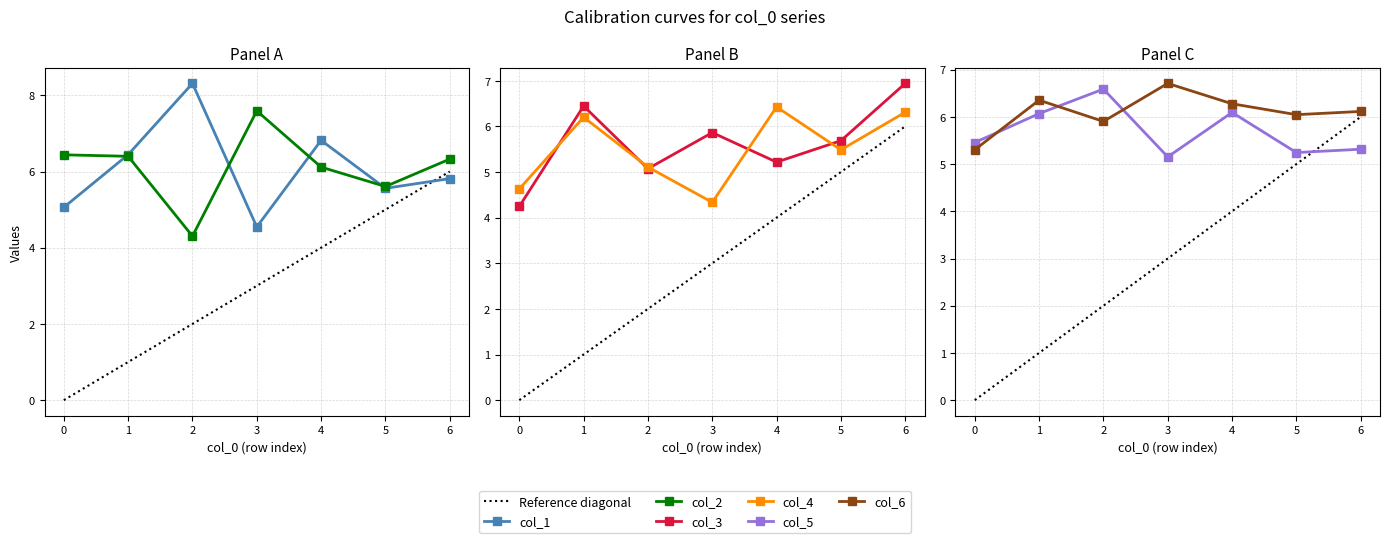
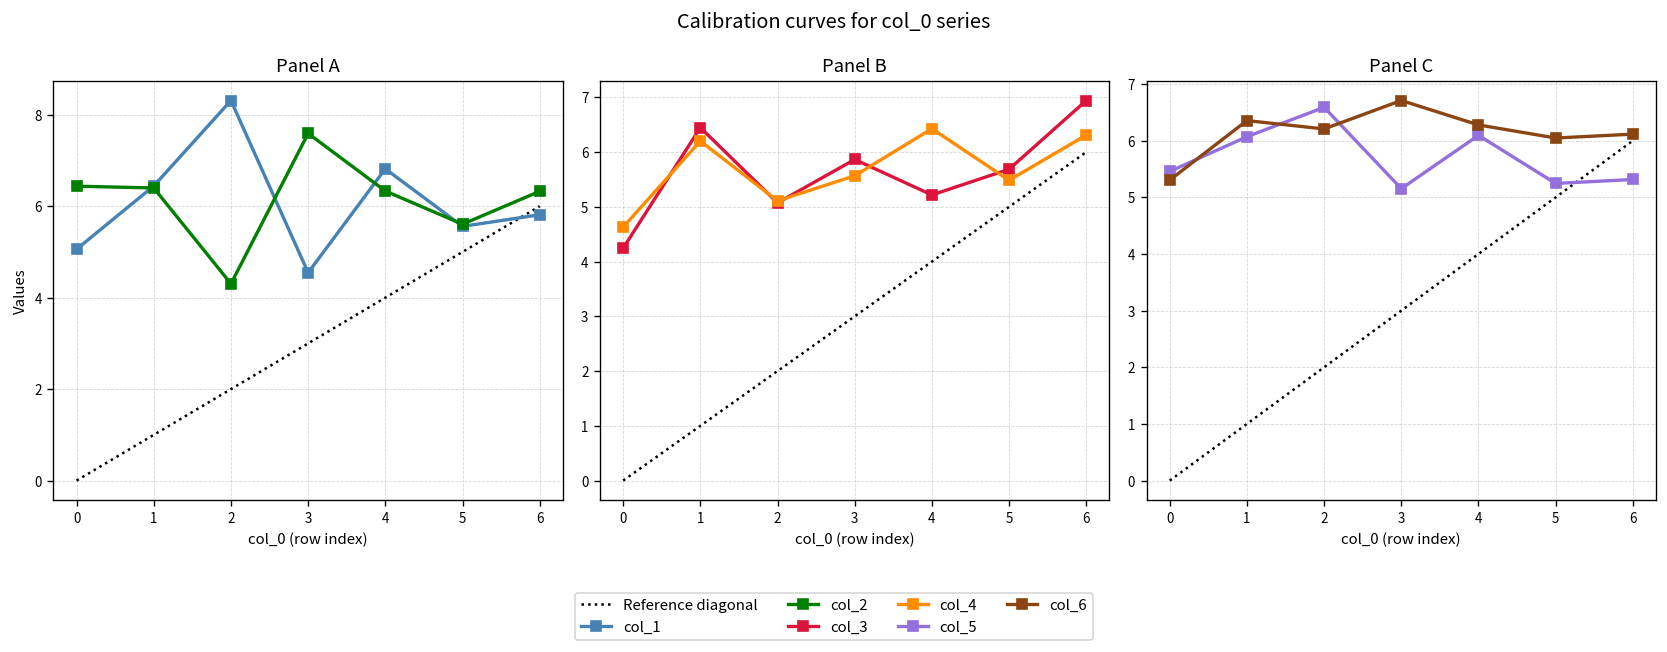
Panel A, col_2, 4: 6.1 -> 6.3
Panel B, col_4, 3: 4.3 -> 5.6
Panel C, col_6, 2: 5.9 -> 6.2
